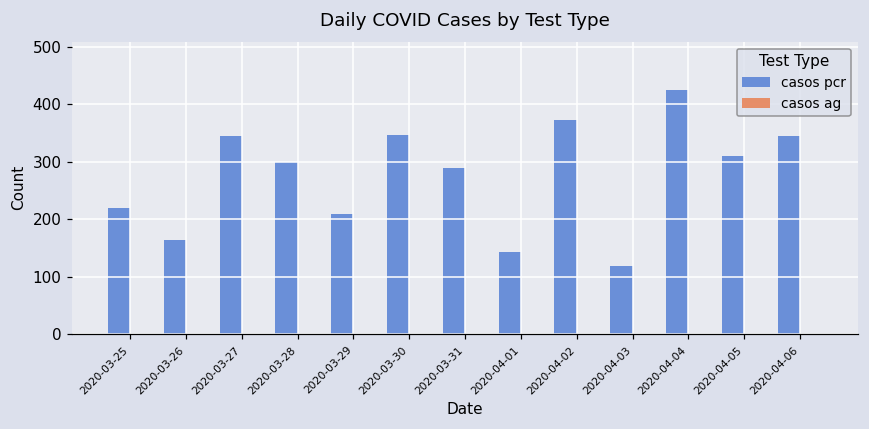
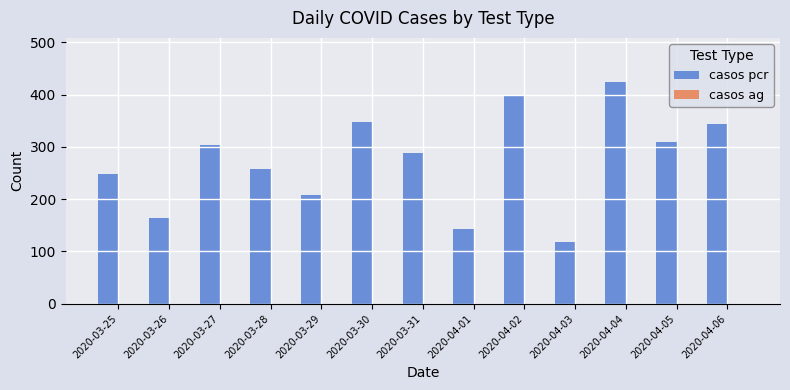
casos pcr, 2020-03-25: 220 -> 250
casos pcr, 2020-03-27: 340 -> 300
casos pcr, 2020-03-28: 300 -> 260
casos pcr, 2020-04-02: 370 -> 400
